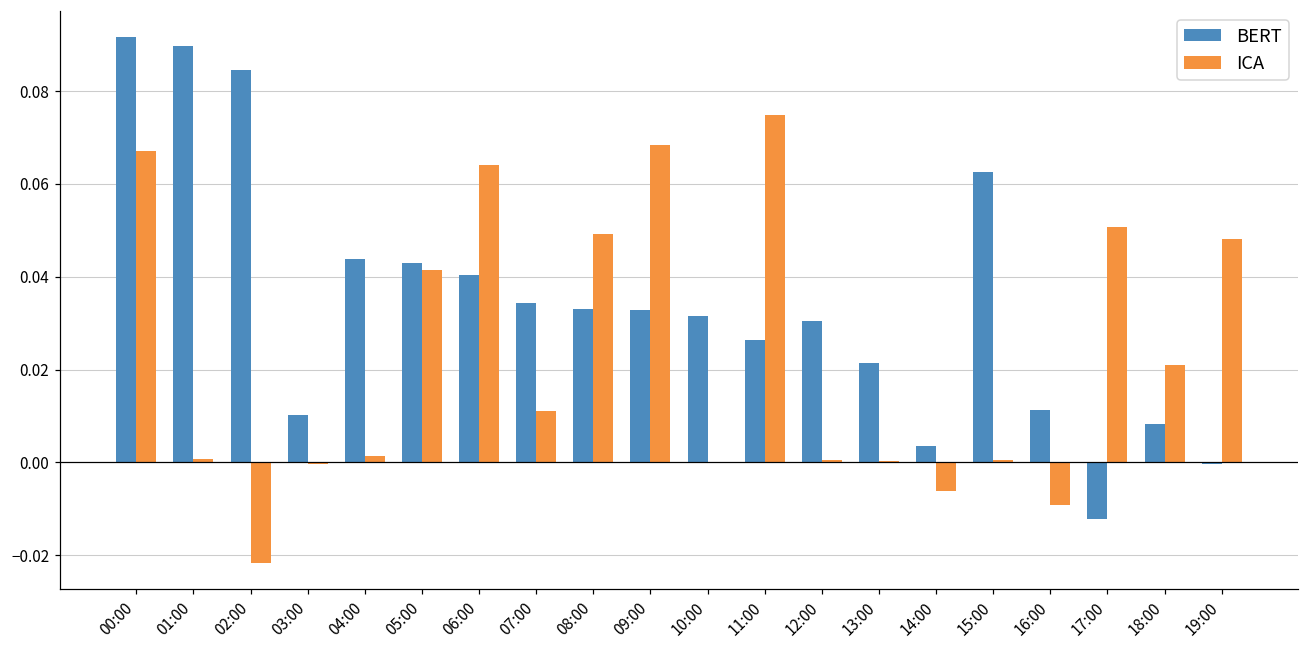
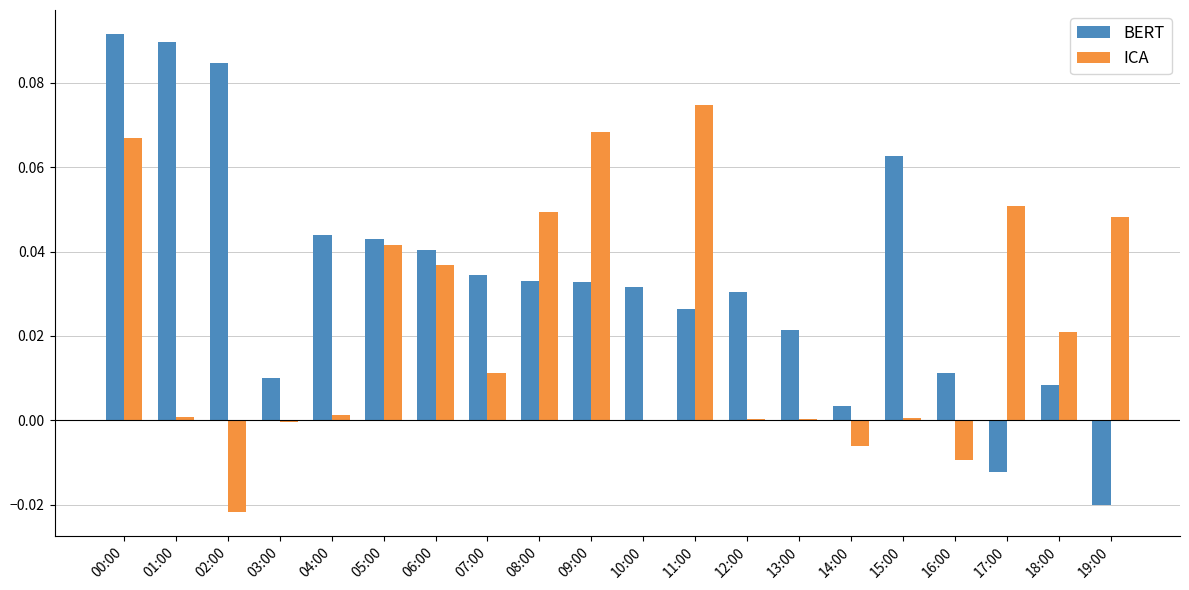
ICA, 06:00: 0.064 -> 0.037
BERT, 19:00: 0.000 -> -0.020
